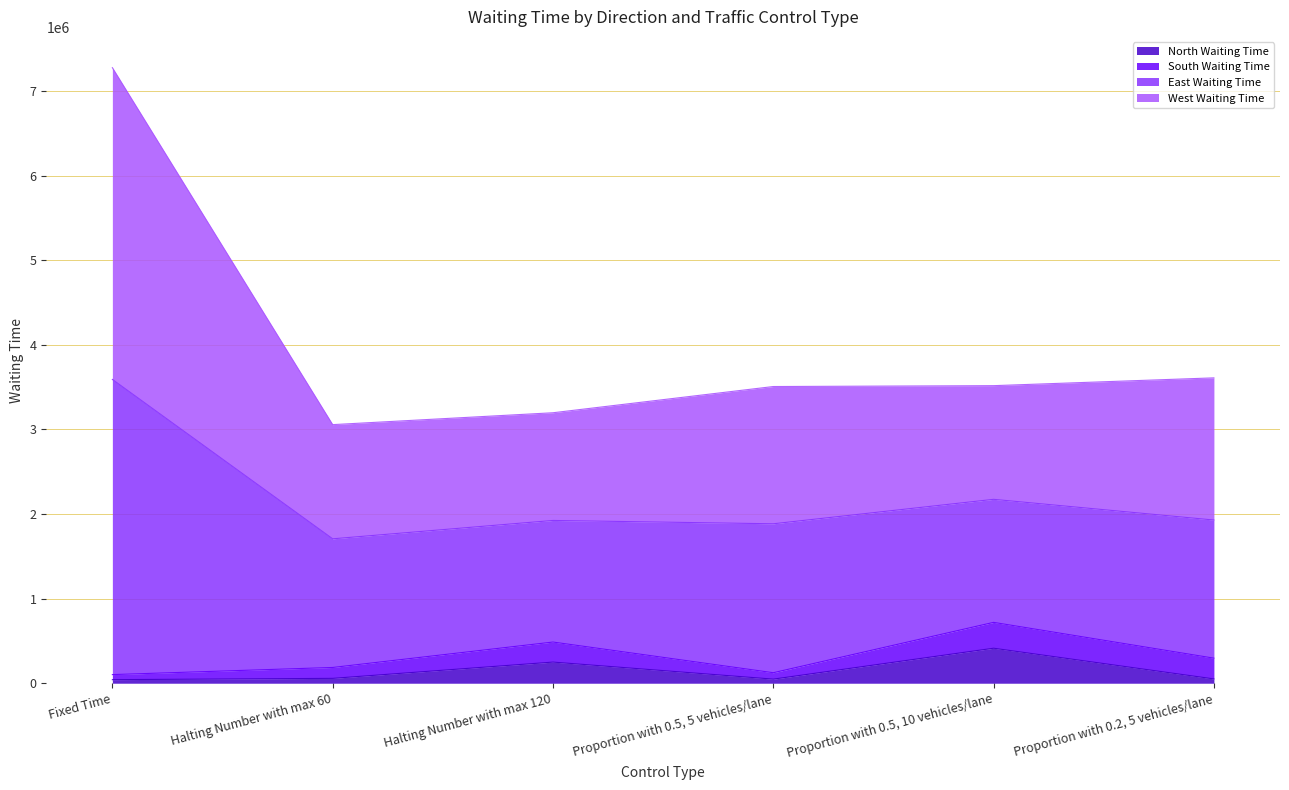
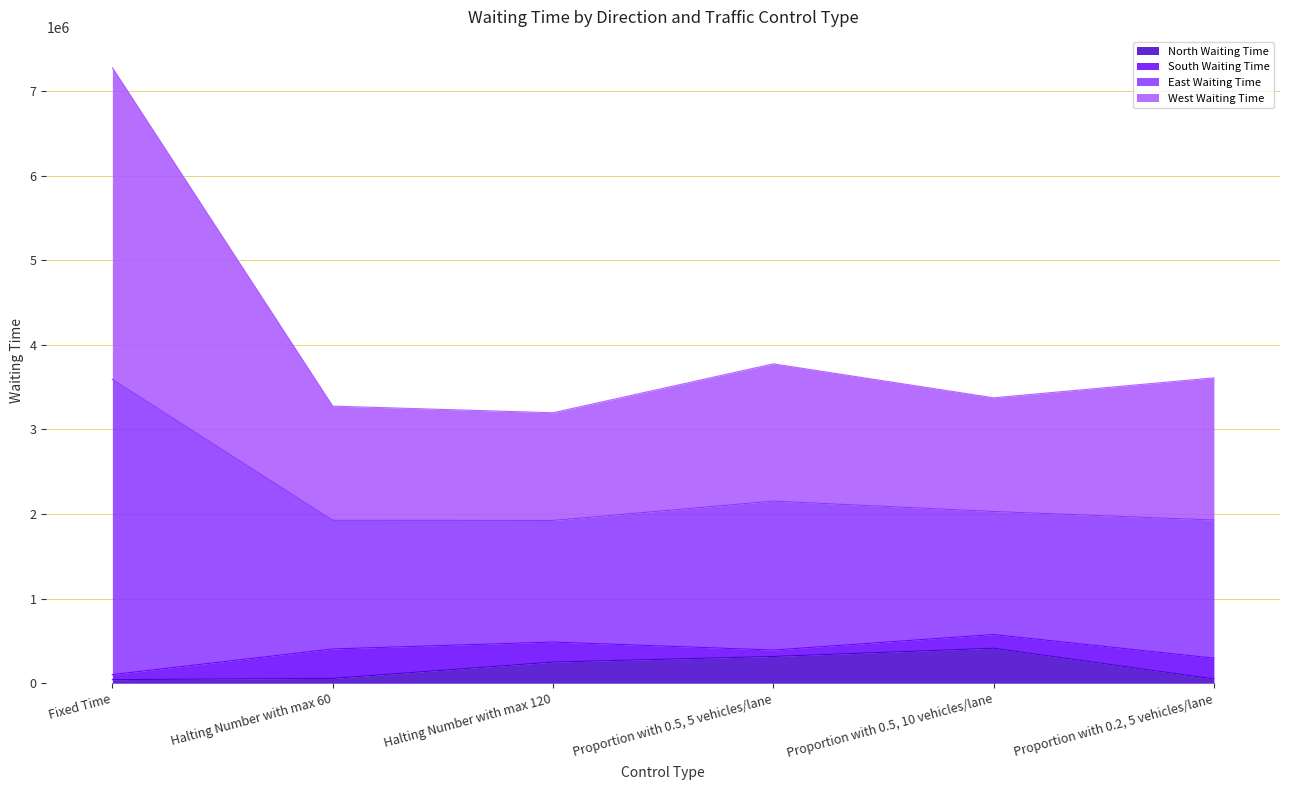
South Waiting Time, Halting Number with max 60: 100000 -> 300000
North Waiting Time, Proportion with 0.5, 5 vehicles/lane: 0 -> 300000
South Waiting Time, Proportion with 0.5, 10 vehicles/lane: 300000 -> 200000
